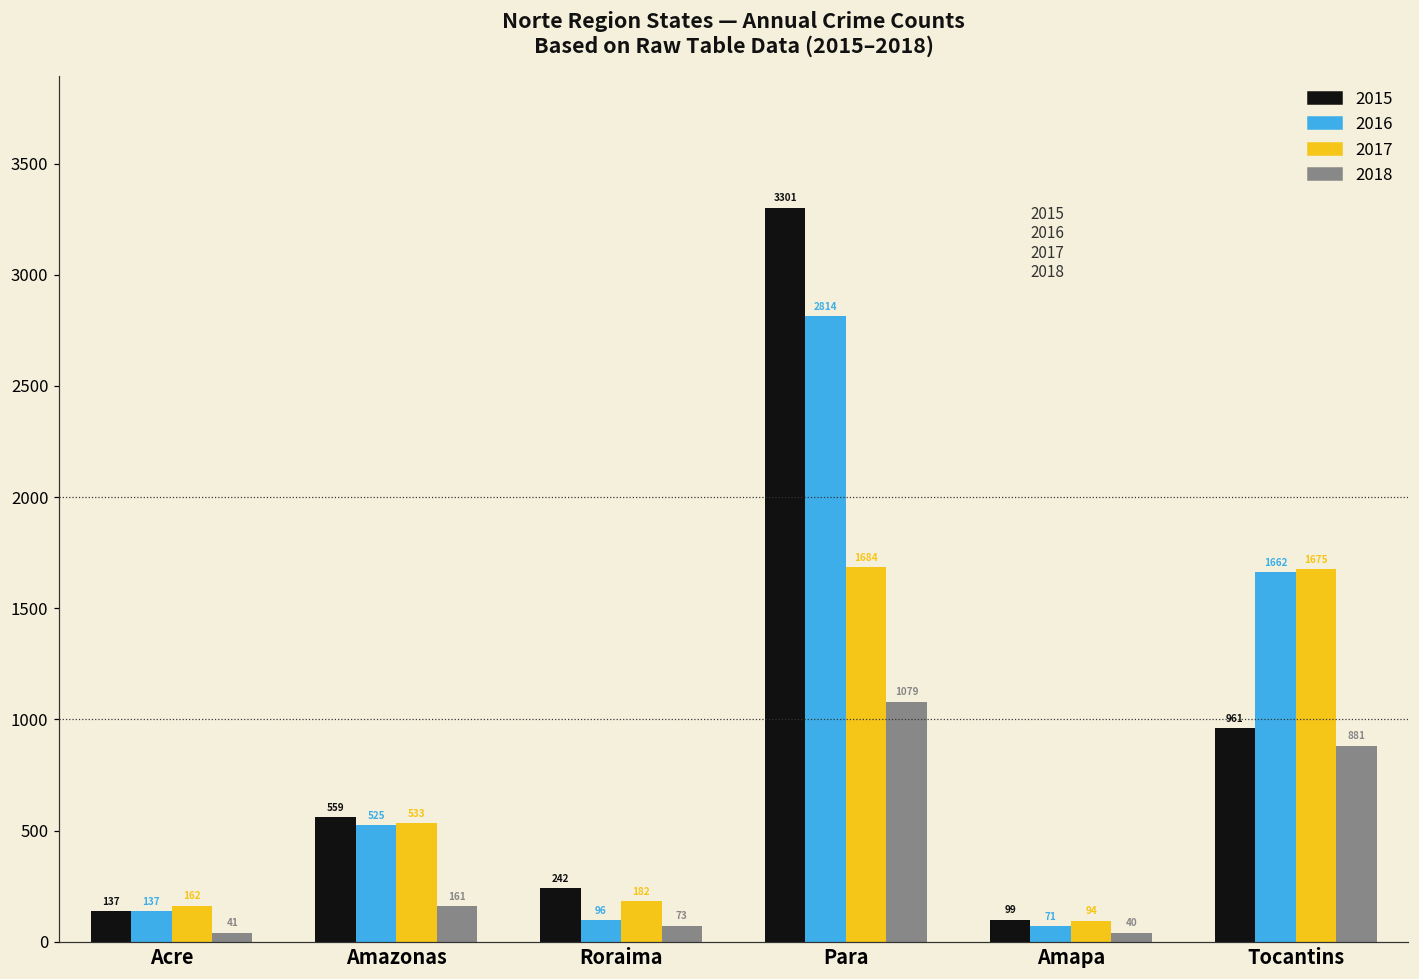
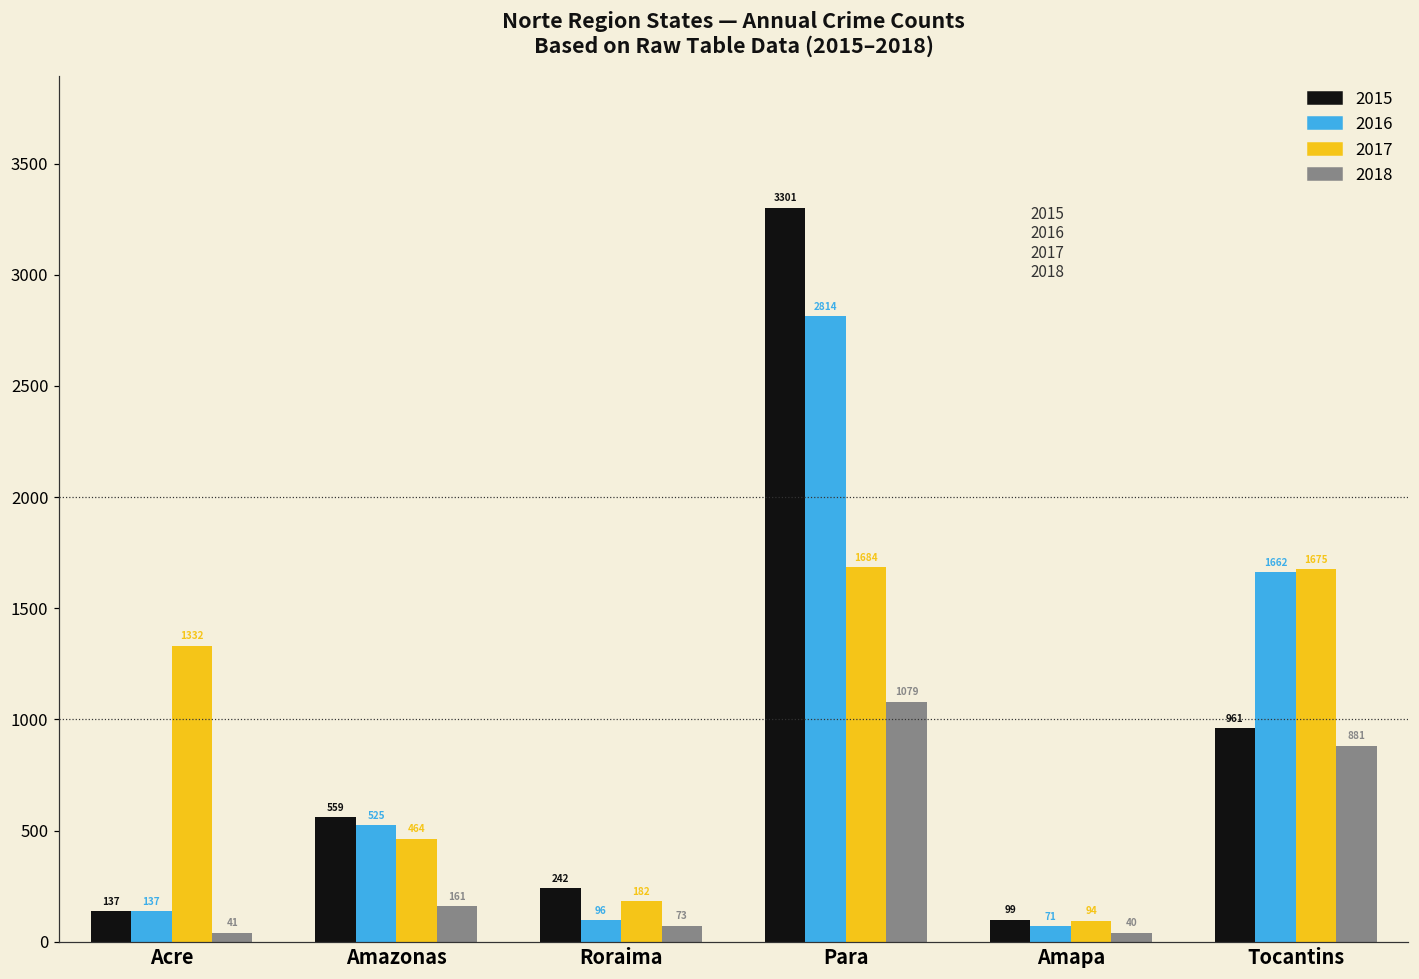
2017, Acre: 162 -> 1332
2017, Amazonas: 533 -> 464
